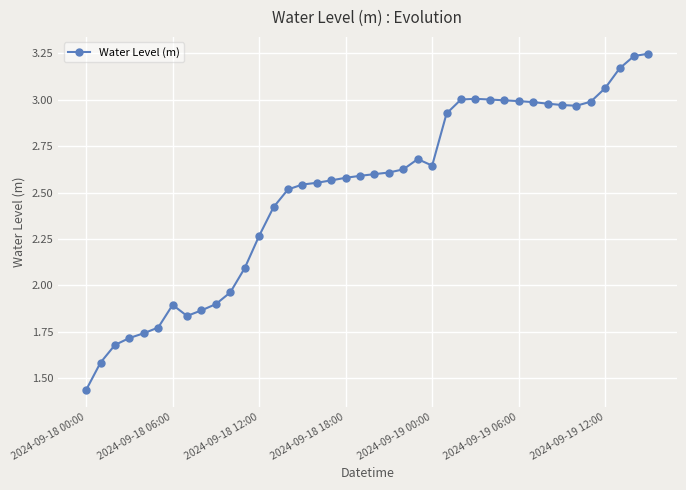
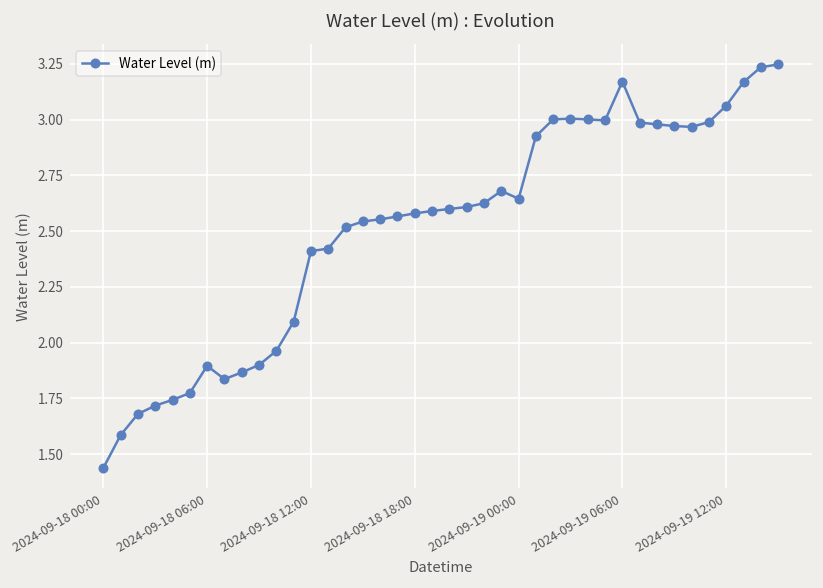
2024-09-18 12:00: 2.27 -> 2.41
2024-09-19 06:00: 2.99 -> 3.17
